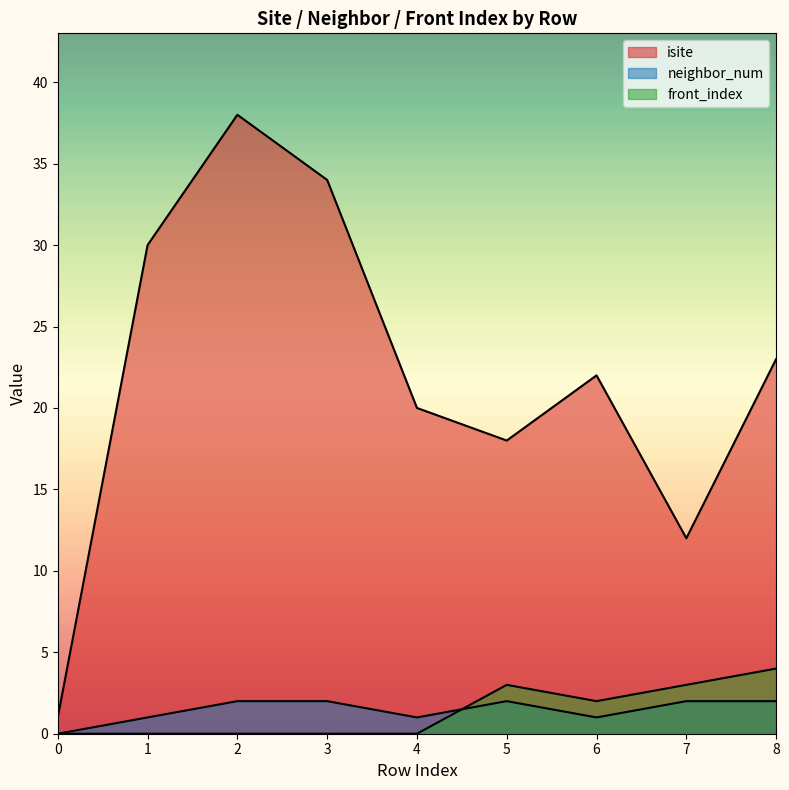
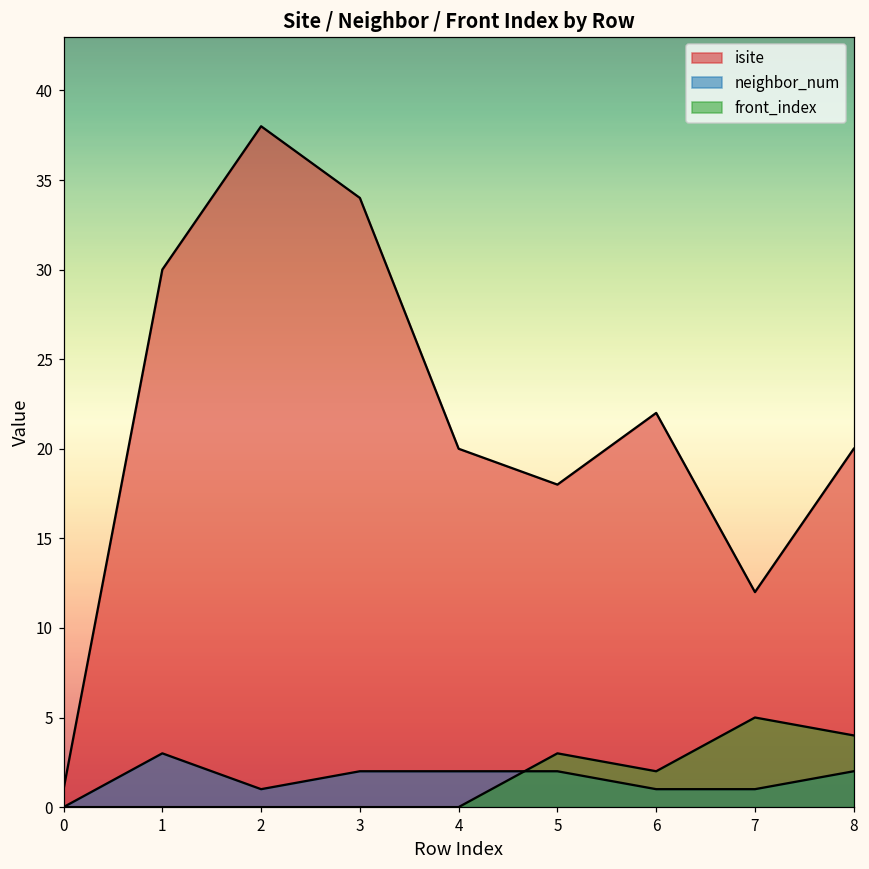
neighbor_num, 1: 1 -> 3
neighbor_num, 2: 2 -> 1
neighbor_num, 4: 1 -> 2
neighbor_num, 7: 2 -> 1
front_index, 7: 3 -> 5
isite, 8: 23 -> 20
